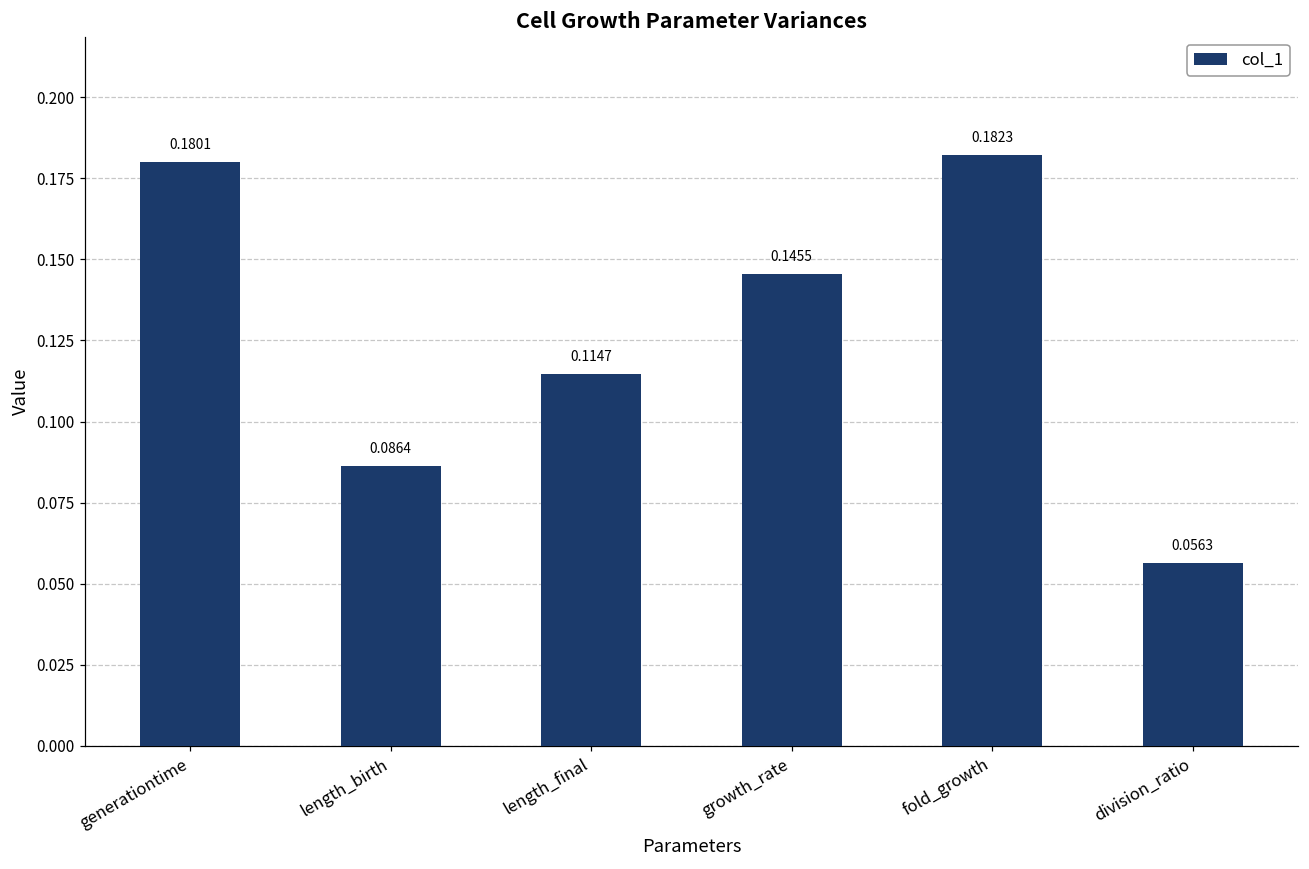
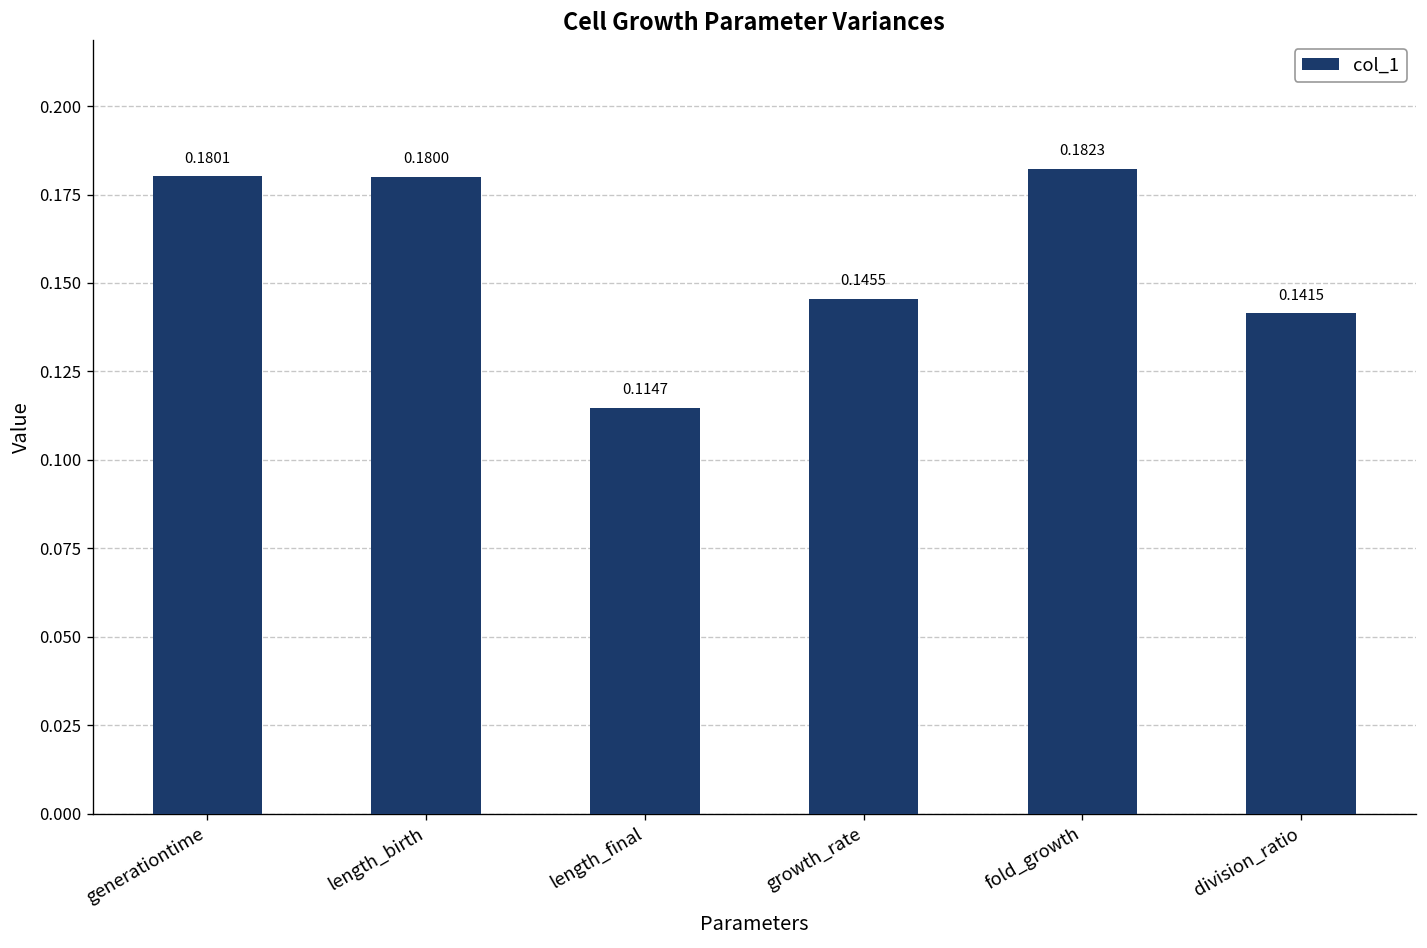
length_birth: 0.0864 -> 0.1800
division_ratio: 0.0563 -> 0.1415
